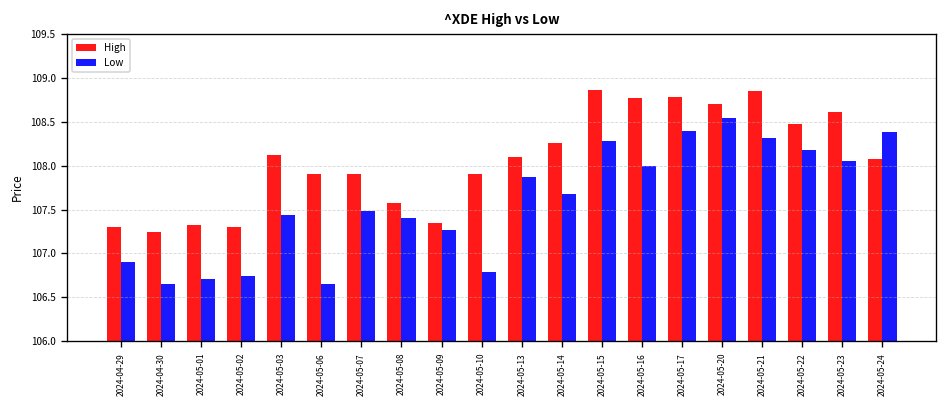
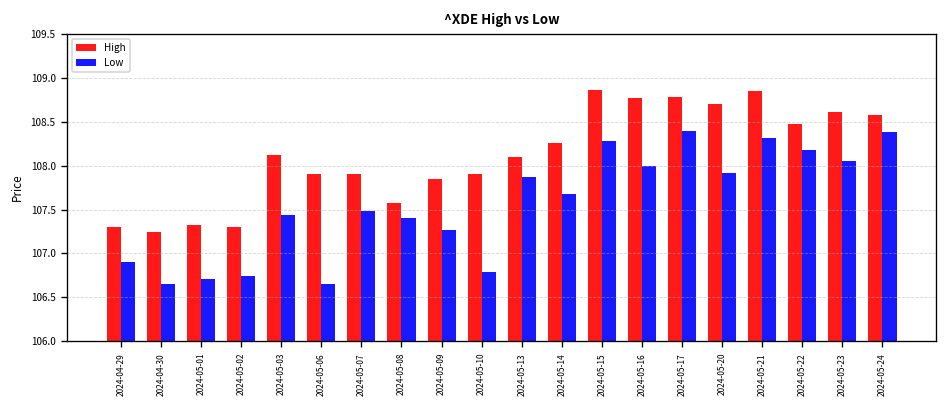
High, 2024-05-09: 107.4 -> 107.8
Low, 2024-05-20: 108.5 -> 107.9
High, 2024-05-24: 108.1 -> 108.6
